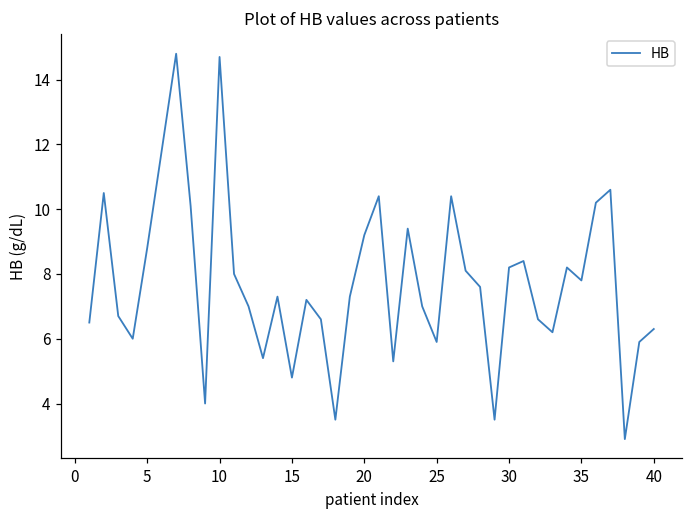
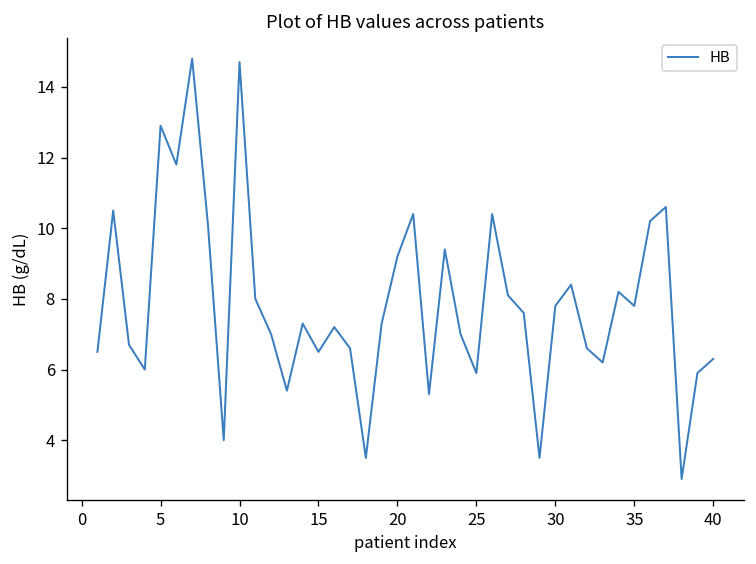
5: 8.8 -> 12.9
15: 4.8 -> 6.5
30: 8.2 -> 7.8
